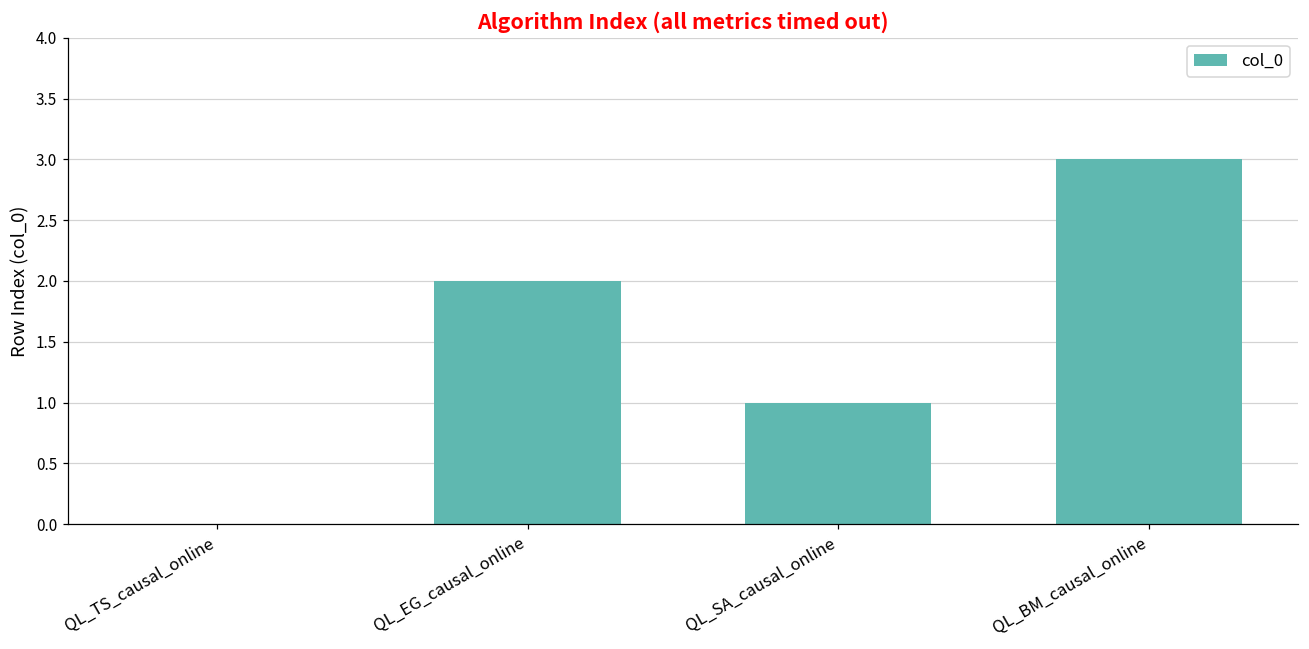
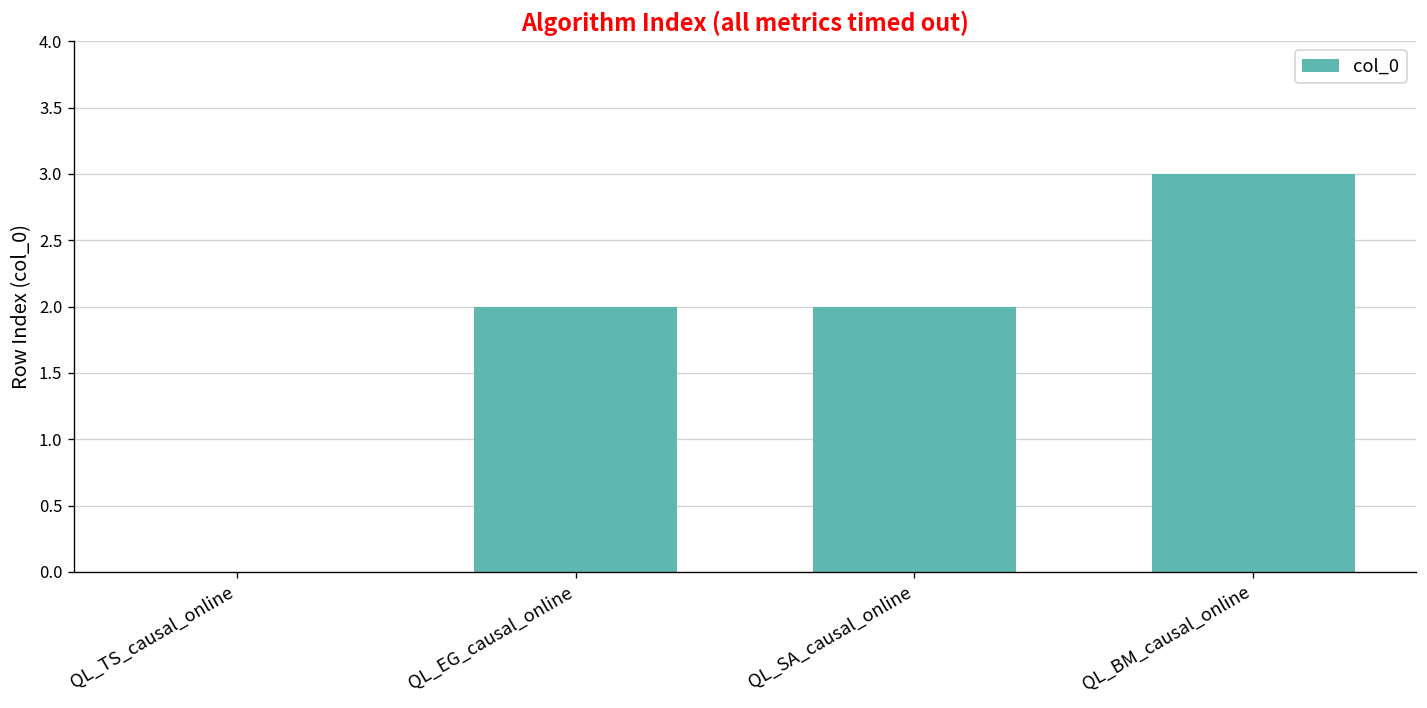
QL_SA_causal_online: 1 -> 2
